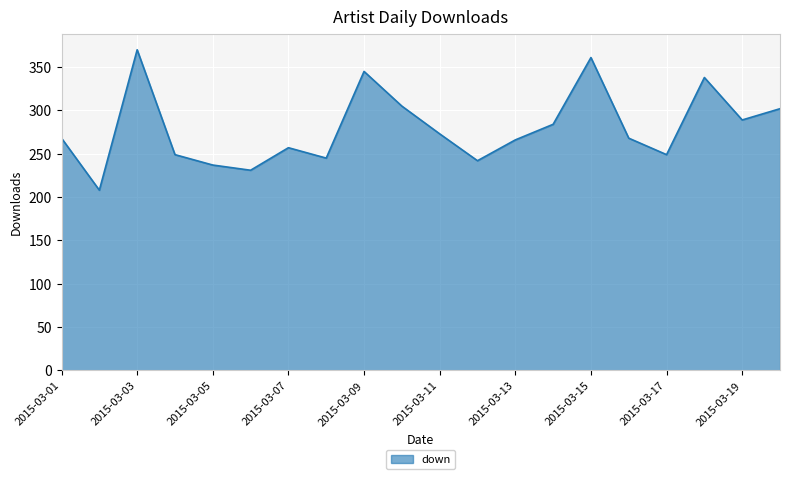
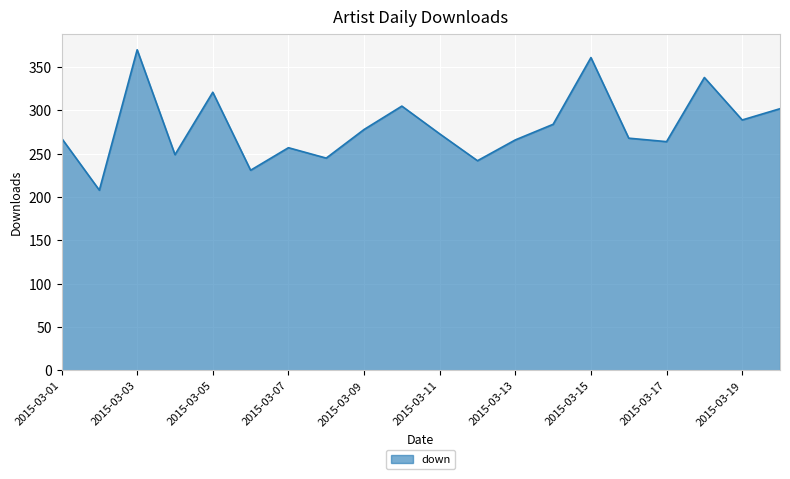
2015-03-05: 240 -> 320
2015-03-09: 350 -> 280
2015-03-17: 250 -> 260
